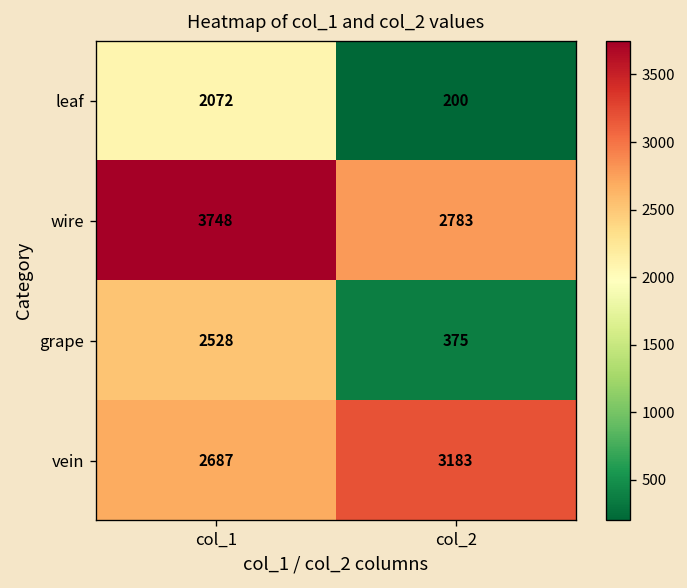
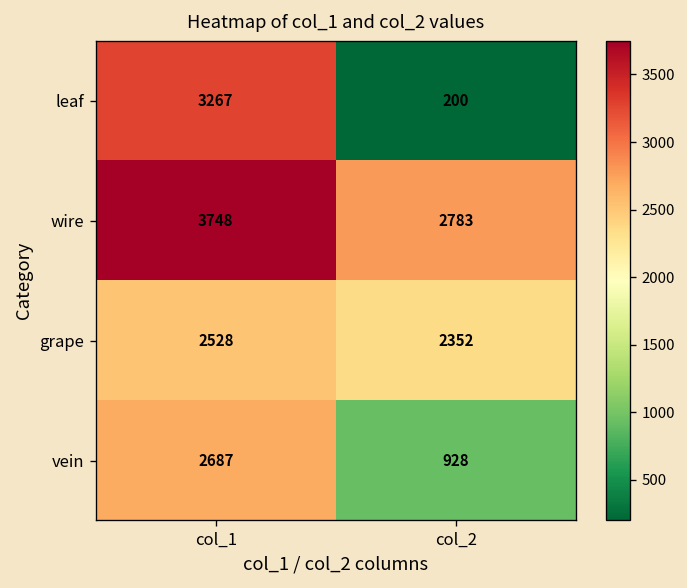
leaf, col_1: 2072 -> 3267
grape, col_2: 375 -> 2352
vein, col_2: 3183 -> 928
